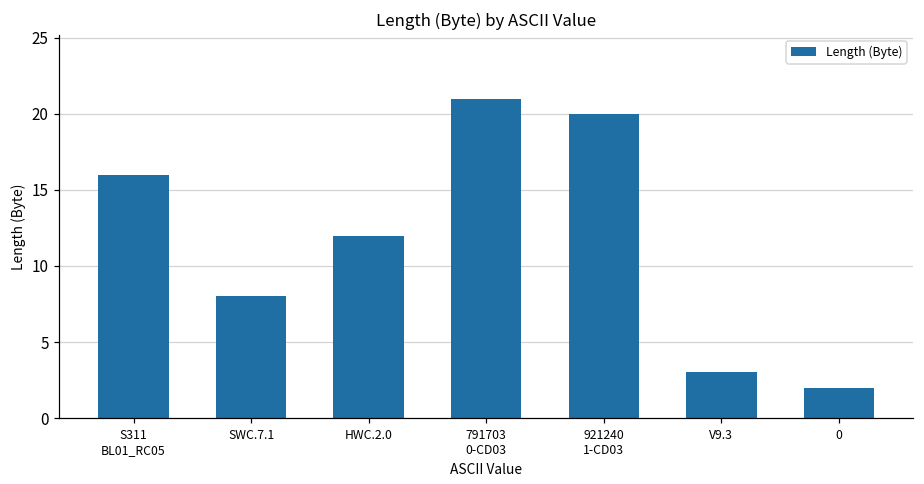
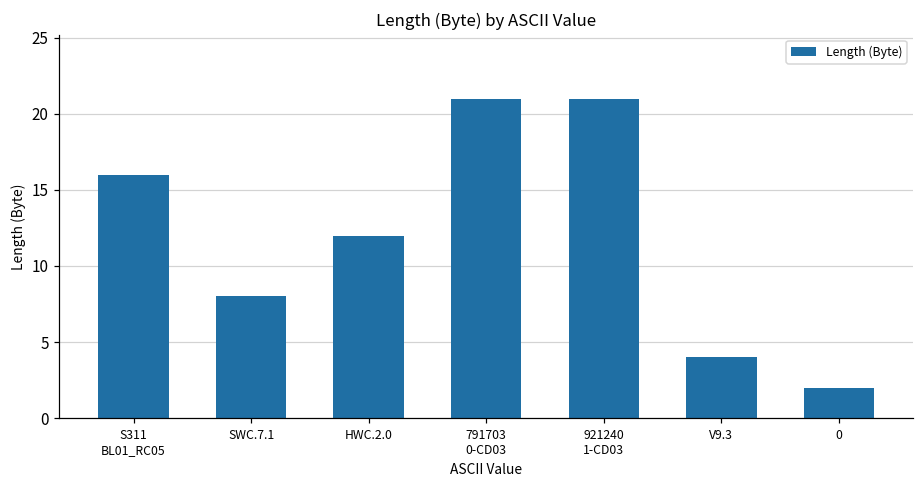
921240 1-CD03: 20 -> 21
V9.3: 3 -> 4
